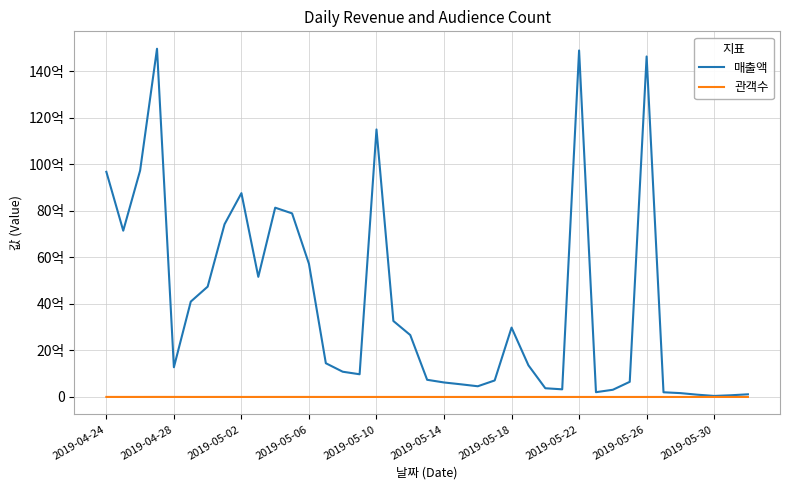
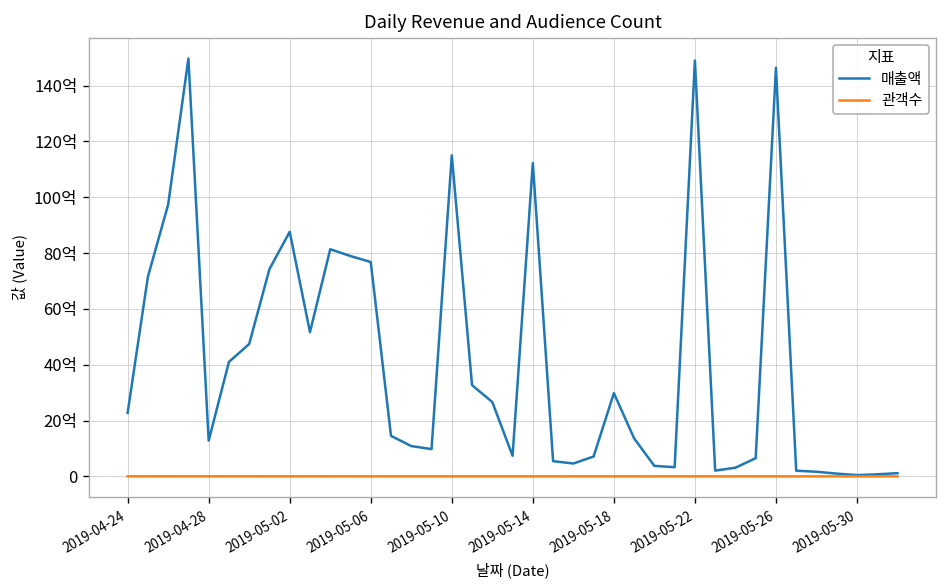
매출액, 2019-04-24: 97억 -> 23억
매출액, 2019-05-06: 57억 -> 77억
매출액, 2019-05-14: 6억 -> 112억
